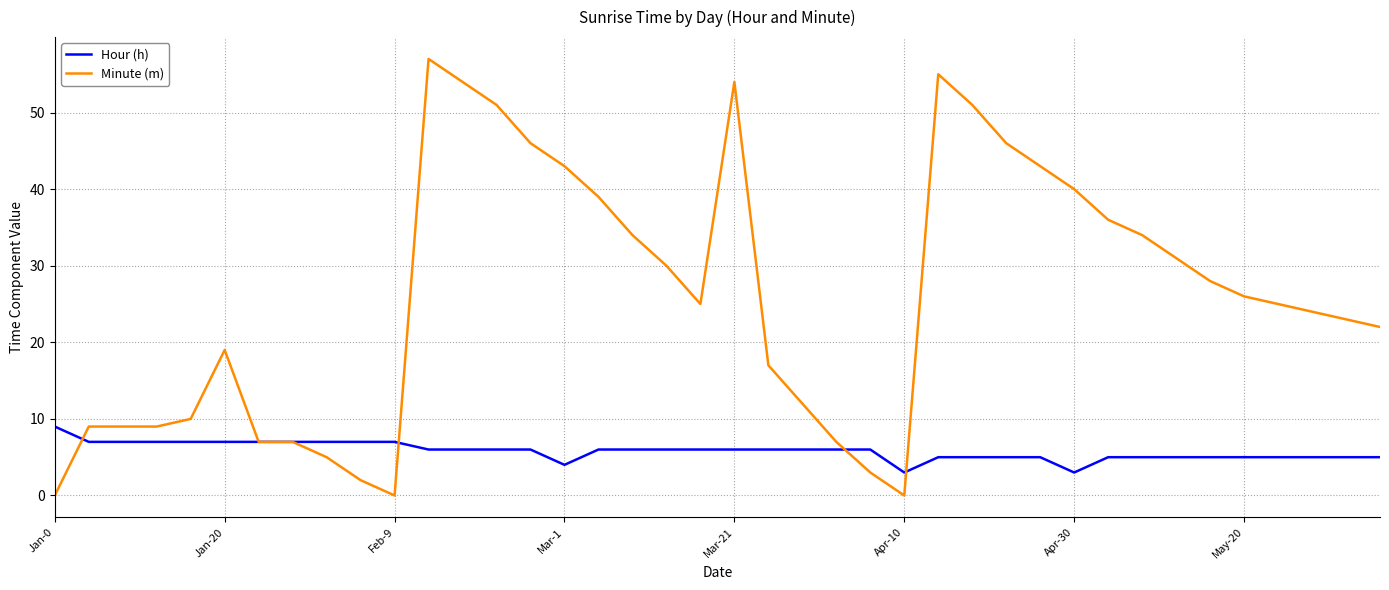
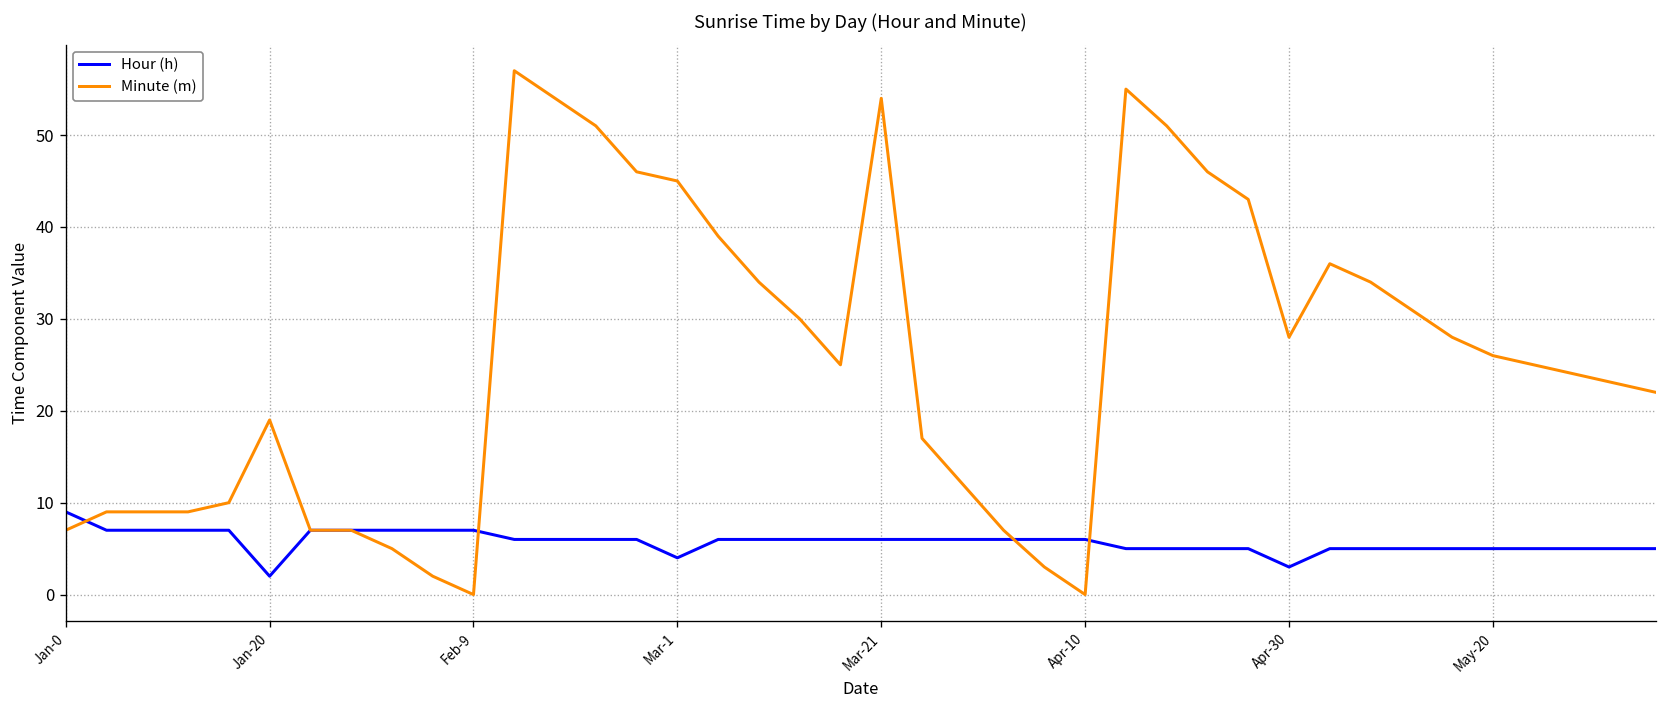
Minute (m), Jan-0: 0 -> 7
Hour (h), Jan-20: 7 -> 2
Minute (m), Mar-1: 43 -> 45
Hour (h), Apr-10: 3 -> 6
Minute (m), Apr-30: 40 -> 28
